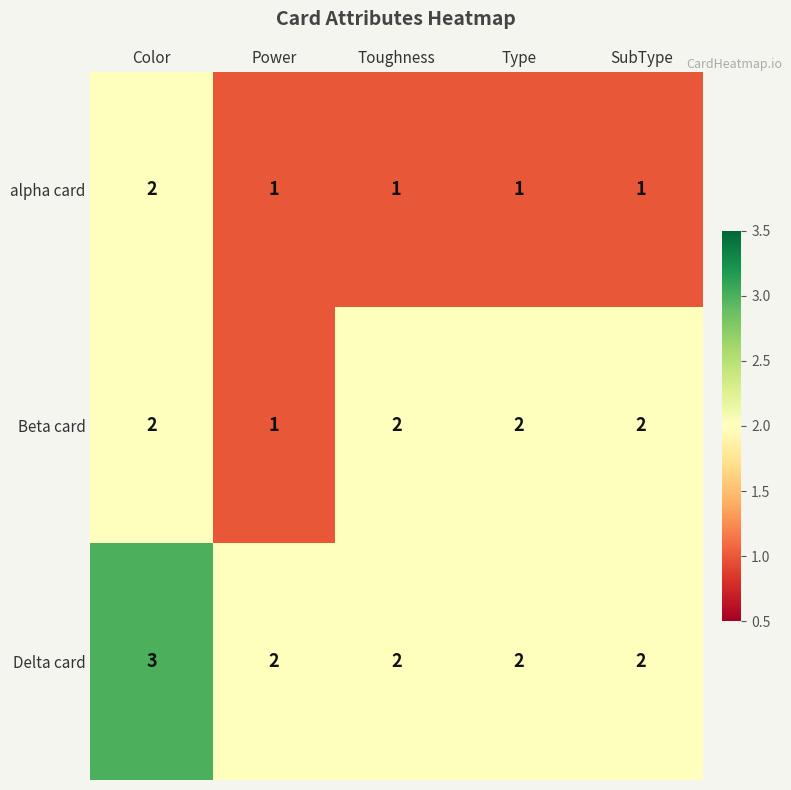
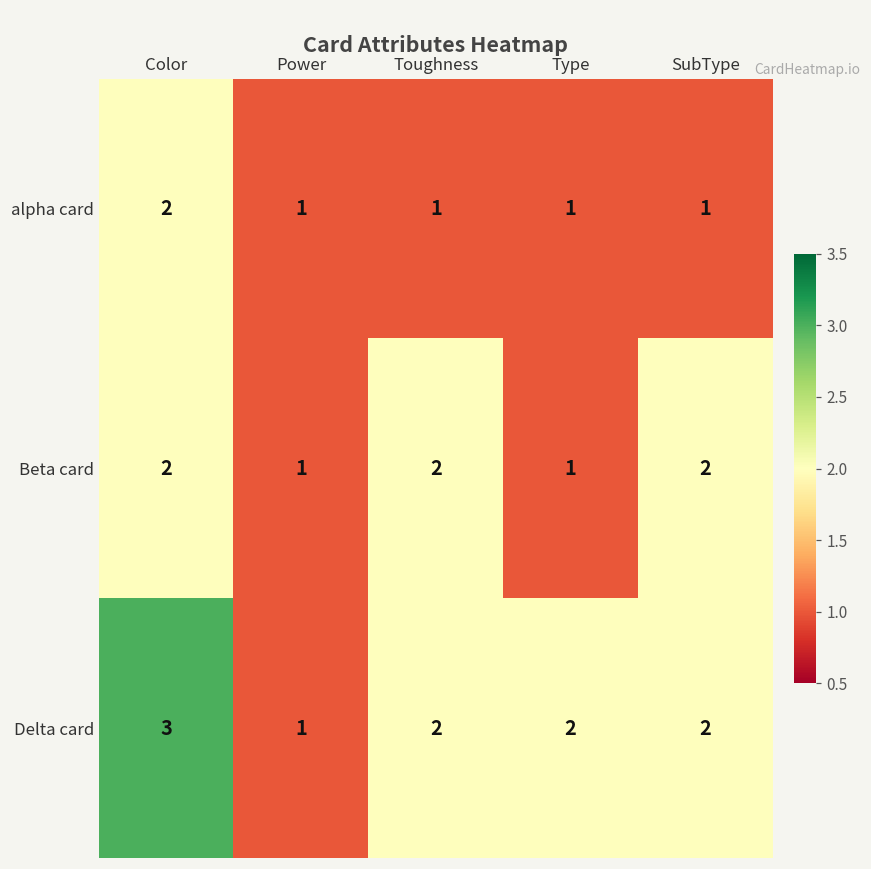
Beta card, Type: 2 -> 1
Delta card, Power: 2 -> 1
